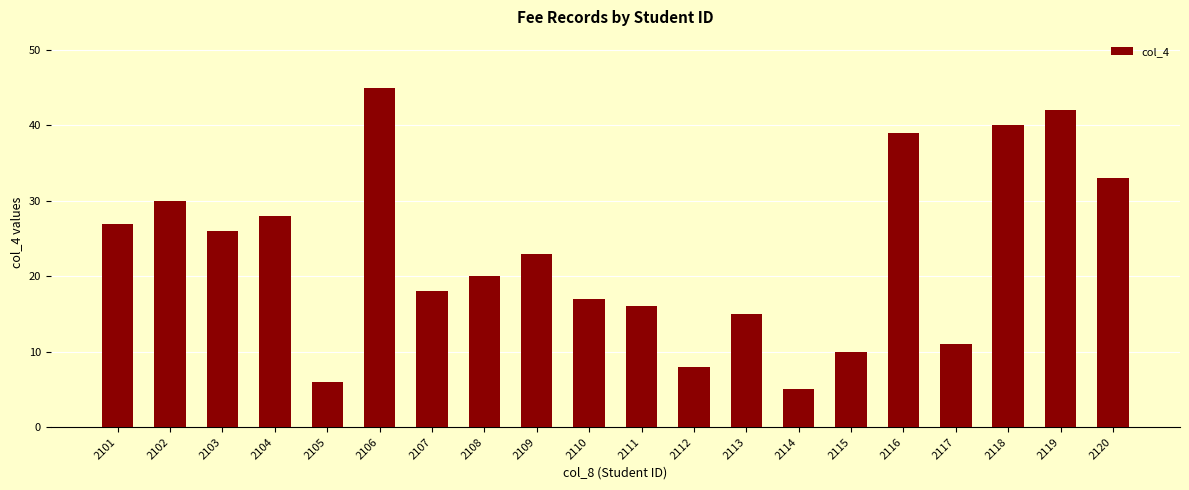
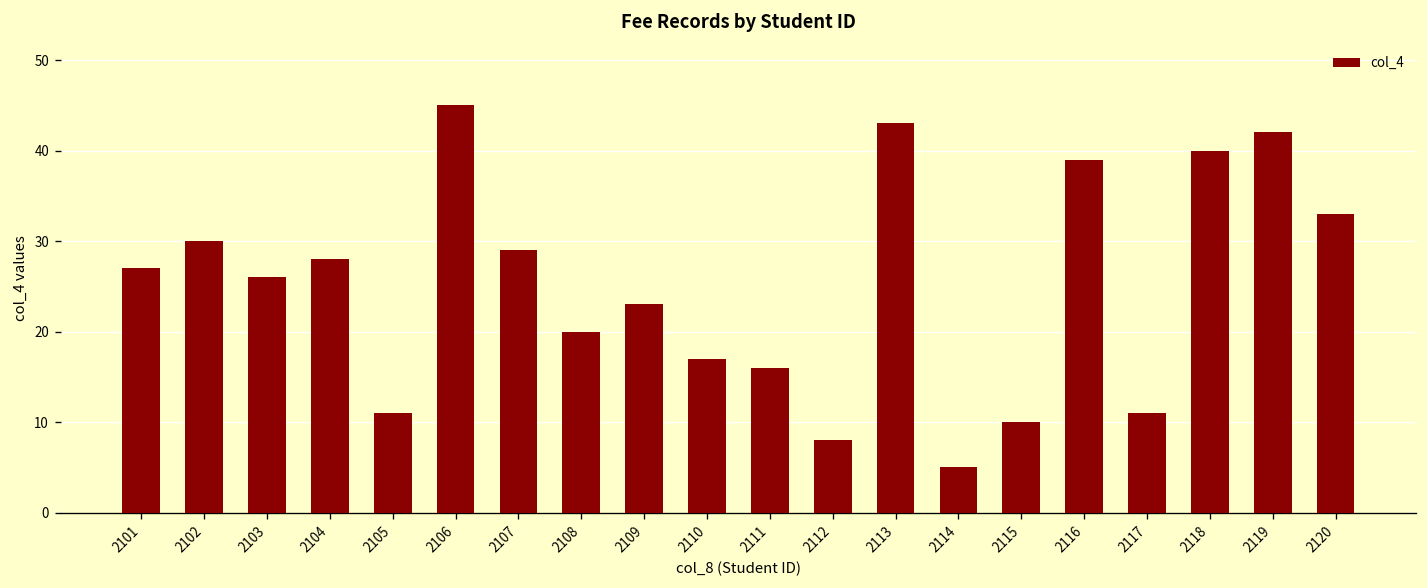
2105: 6 -> 11
2107: 18 -> 29
2113: 15 -> 43
